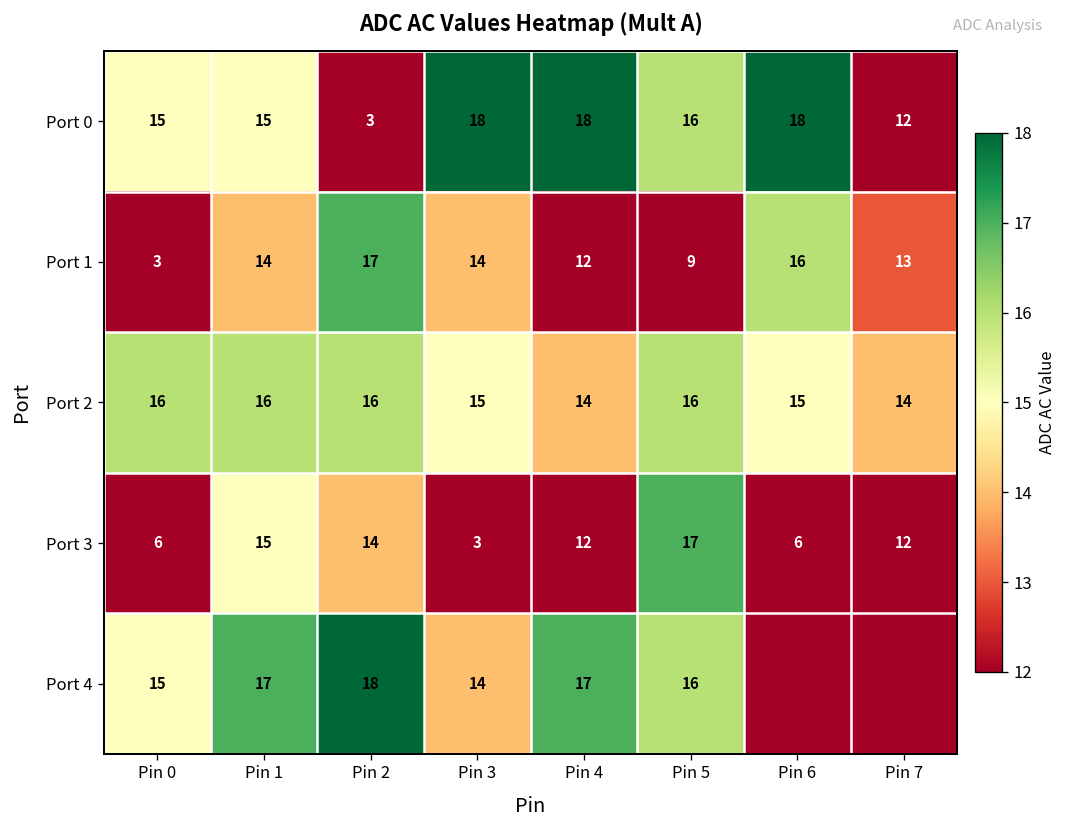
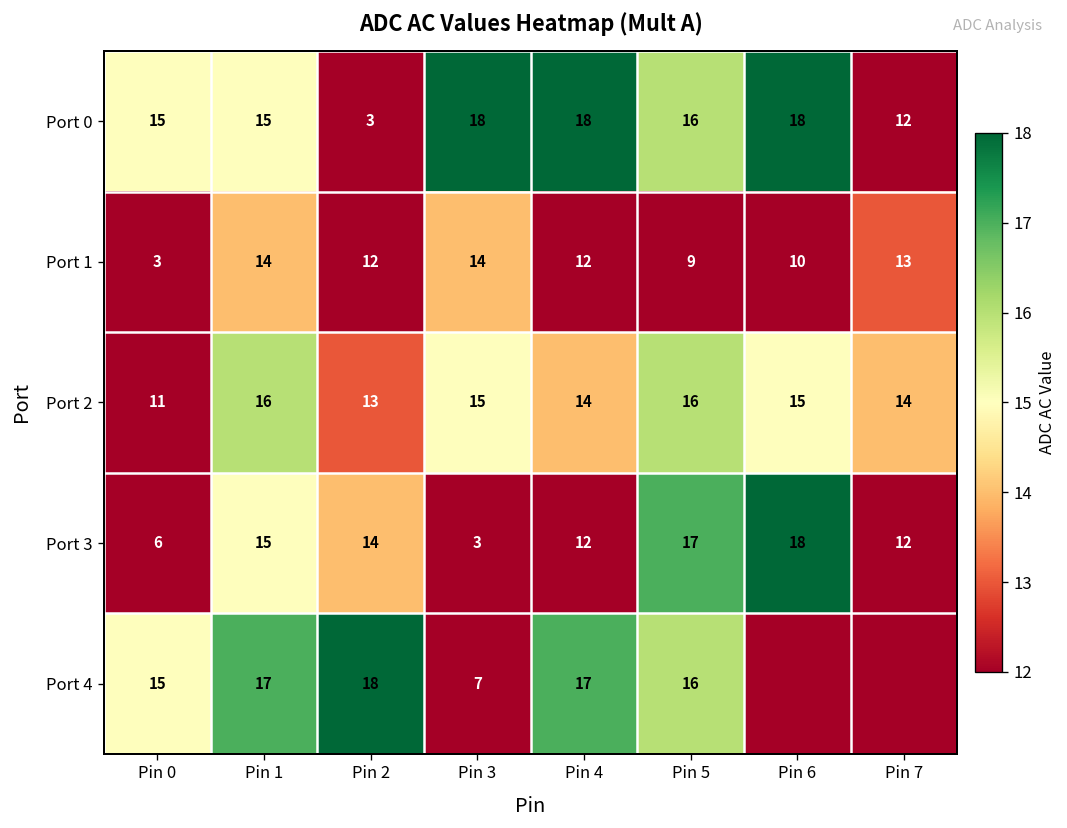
Port 1, Pin 2: 17 -> 12
Port 1, Pin 6: 16 -> 10
Port 2, Pin 0: 16 -> 11
Port 2, Pin 2: 16 -> 13
Port 3, Pin 6: 6 -> 18
Port 4, Pin 3: 14 -> 7
